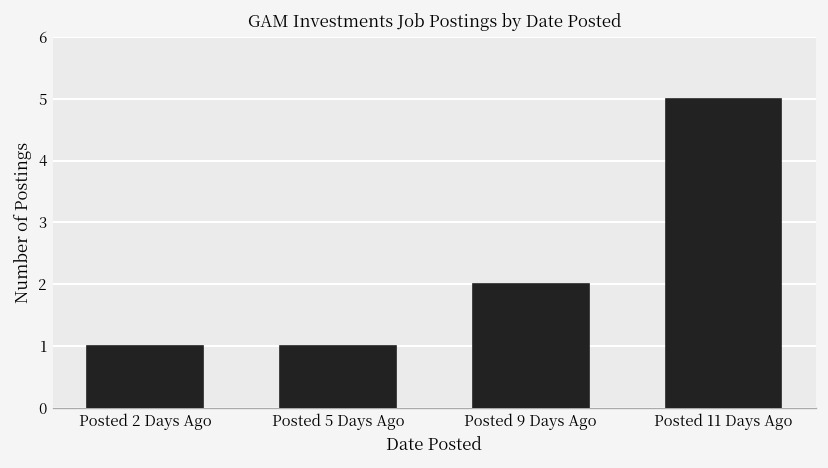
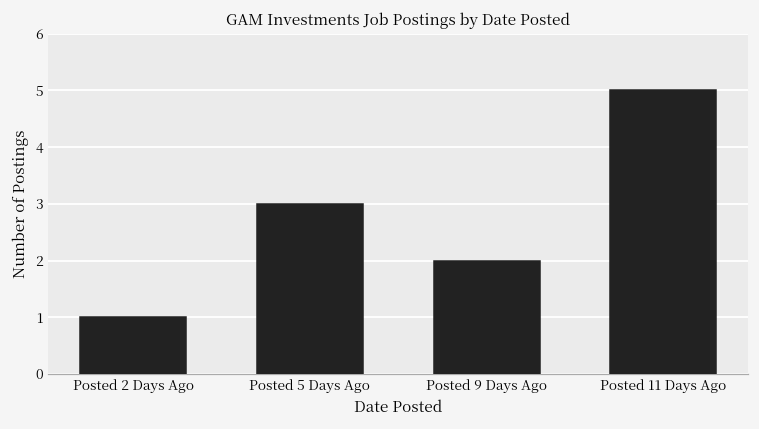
Posted 5 Days Ago: 1 -> 3
